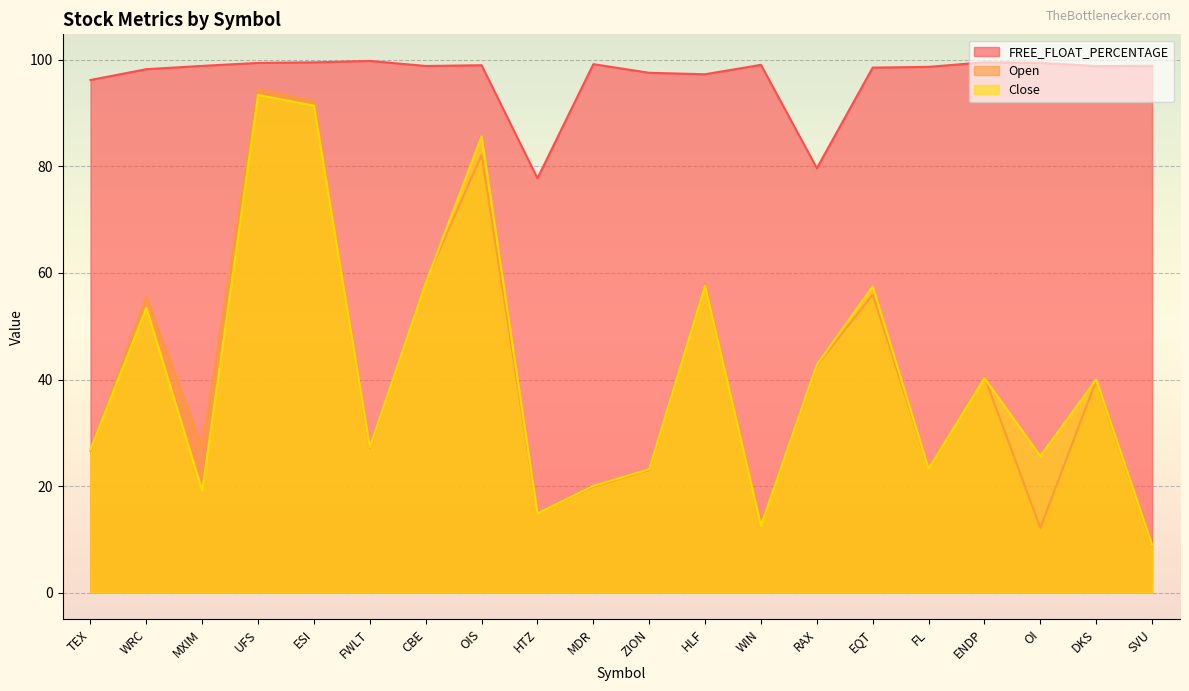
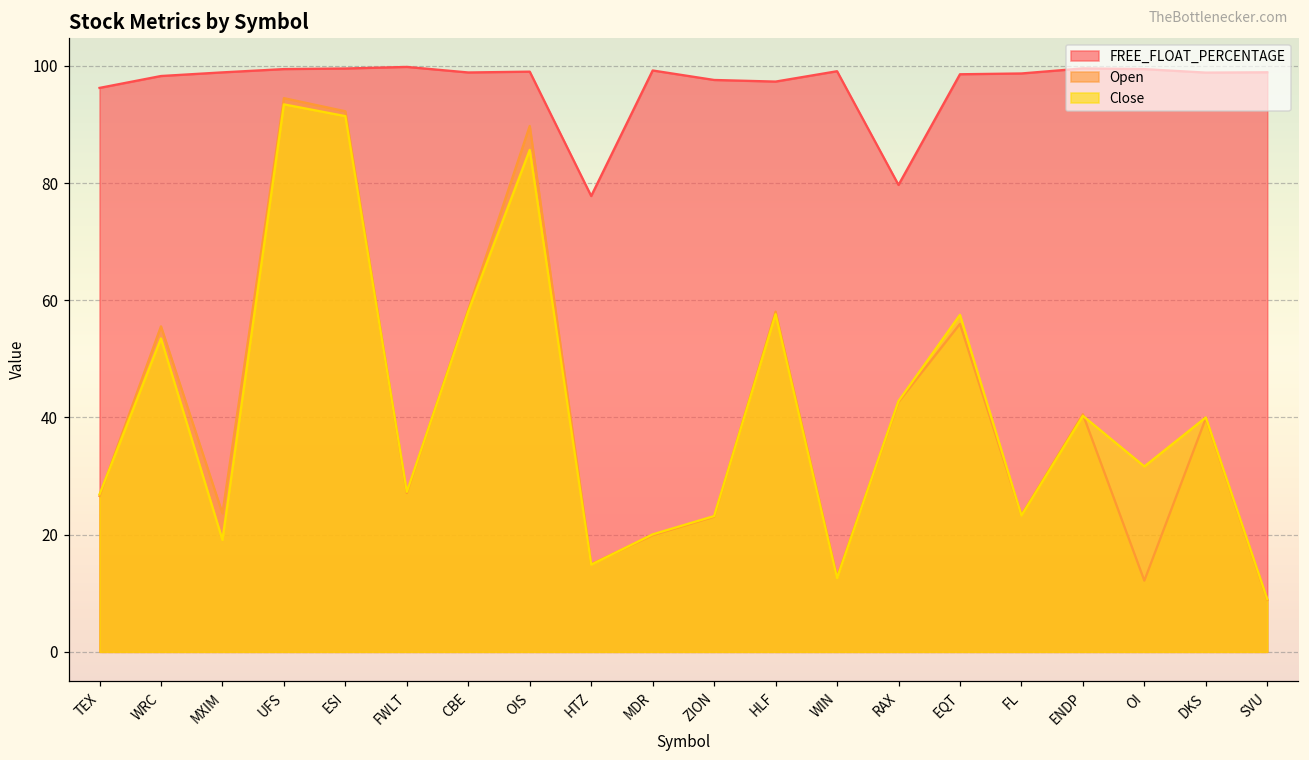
Open, MXIM: 27 -> 24
Open, OIS: 82 -> 90
Close, OI: 26 -> 32
